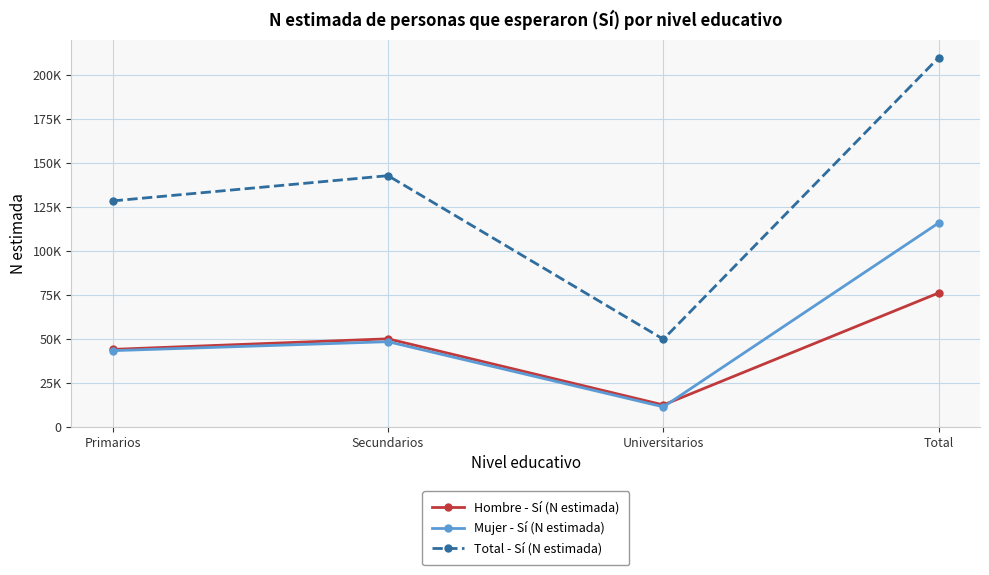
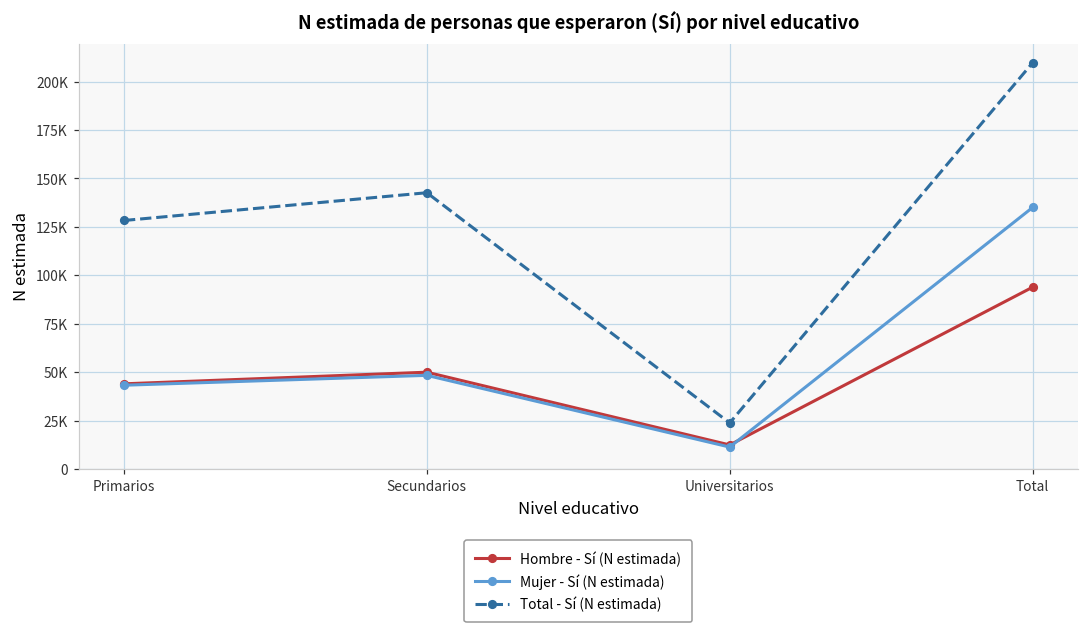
Total - Sí (N estimada), Universitarios: 50000 -> 24000
Hombre - Sí (N estimada), Total: 76000 -> 94000
Mujer - Sí (N estimada), Total: 116000 -> 135000
